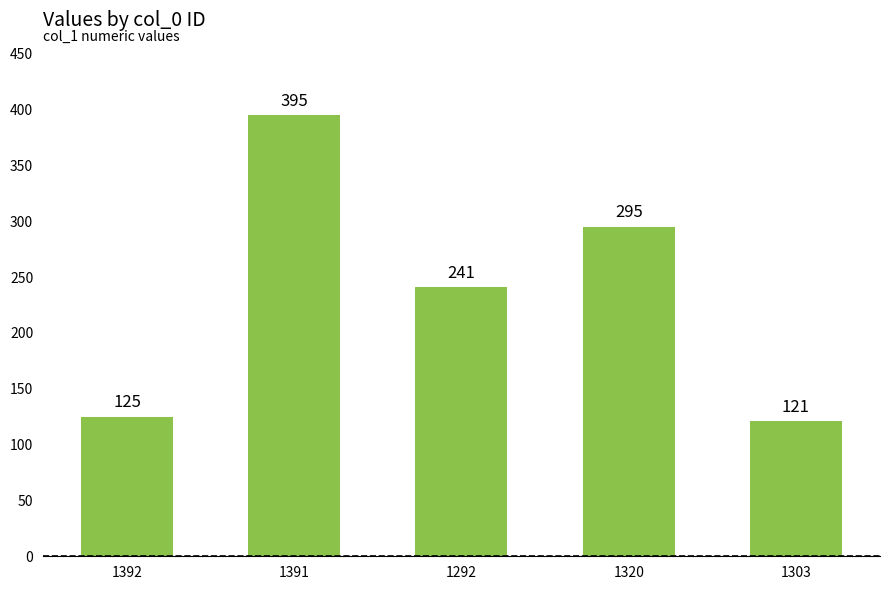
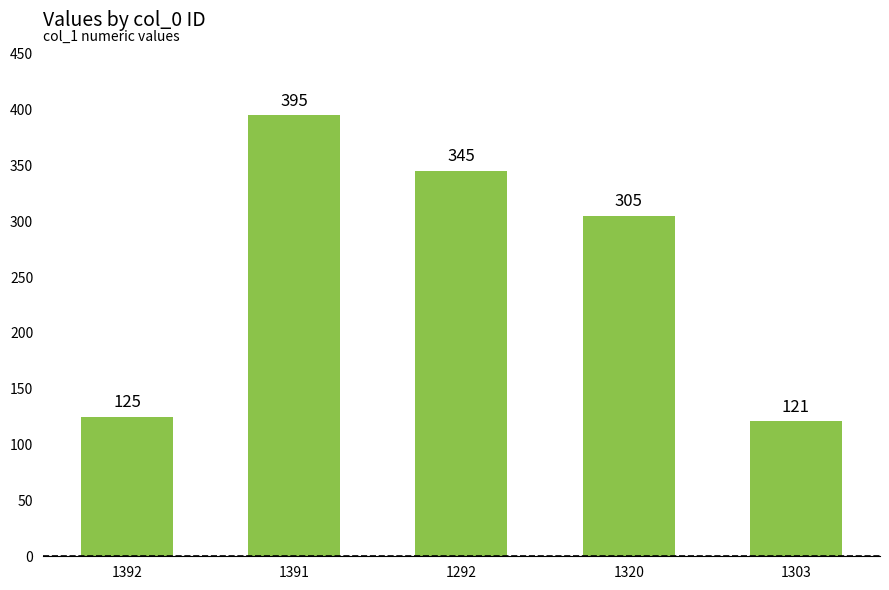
1292: 241 -> 345
1320: 295 -> 305
